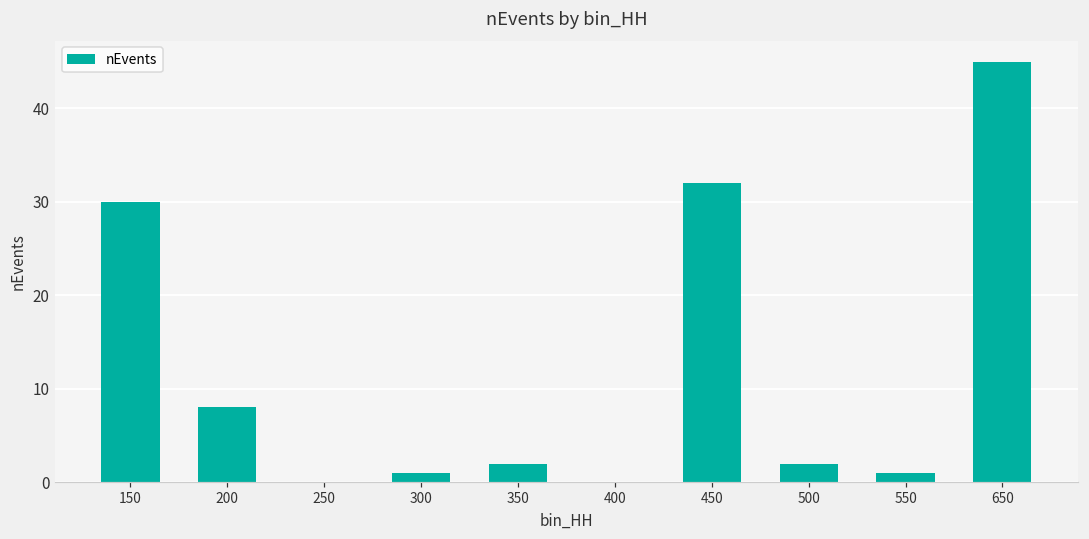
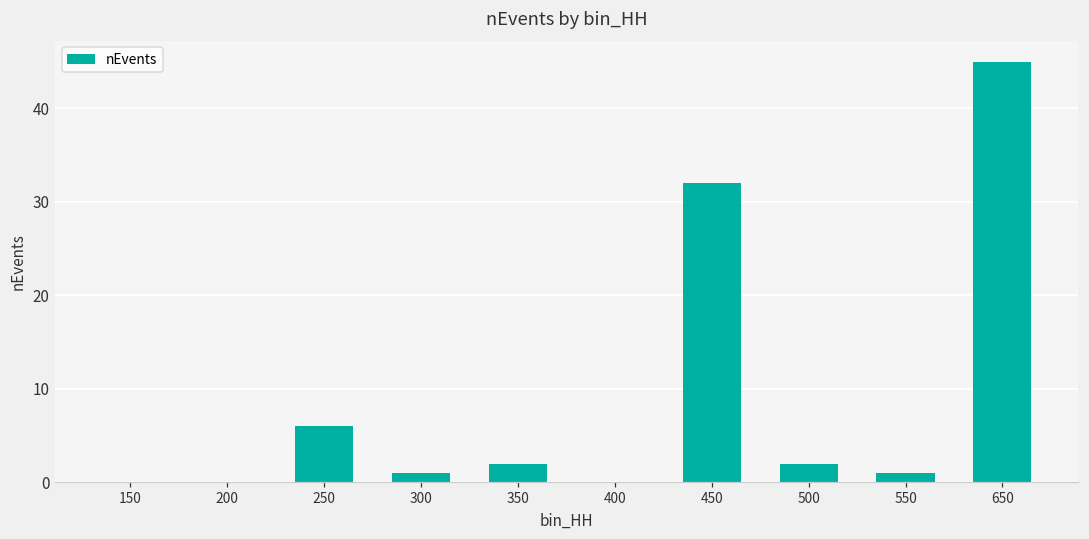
150: 30 -> 0
200: 8 -> 0
250: 0 -> 6
